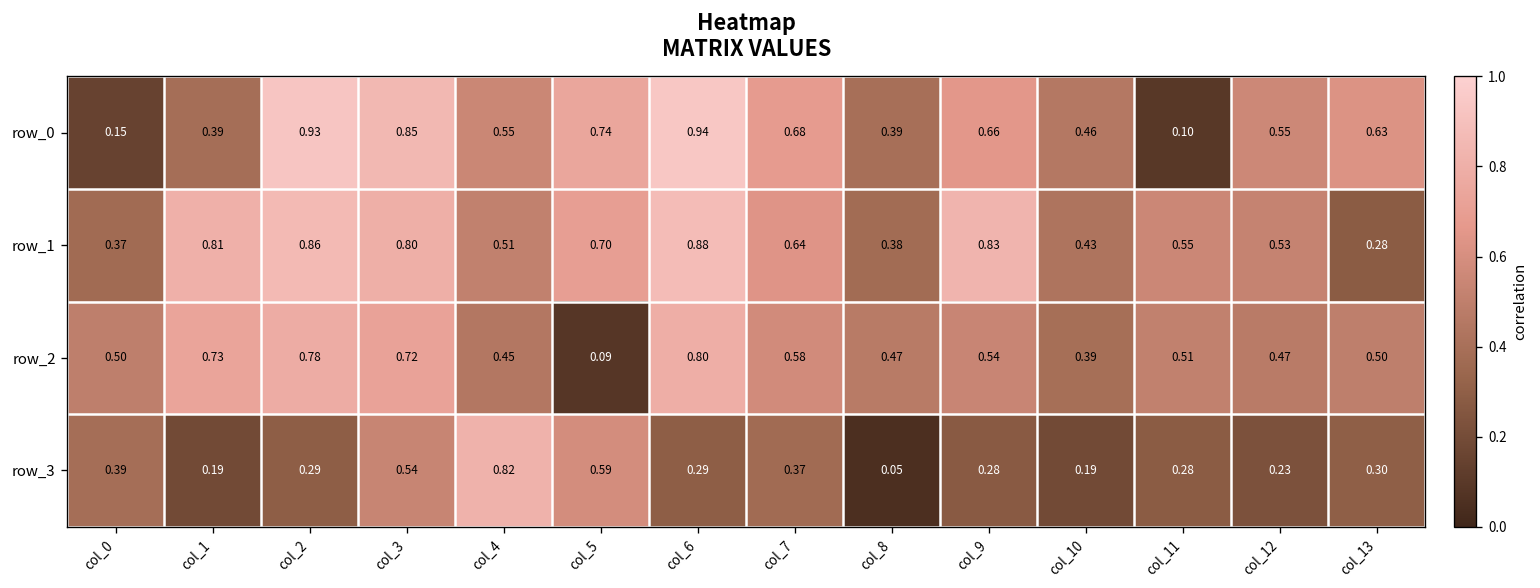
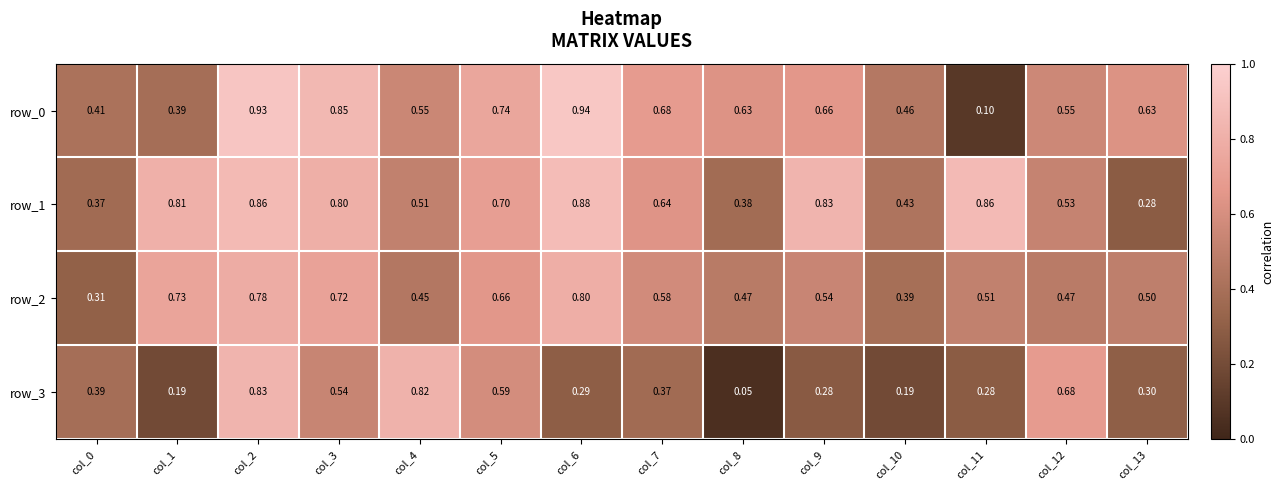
row_0, col_0: 0.15 -> 0.41
row_0, col_8: 0.39 -> 0.63
row_1, col_11: 0.55 -> 0.86
row_2, col_0: 0.50 -> 0.31
row_2, col_5: 0.09 -> 0.66
row_3, col_2: 0.29 -> 0.83
row_3, col_12: 0.23 -> 0.68
